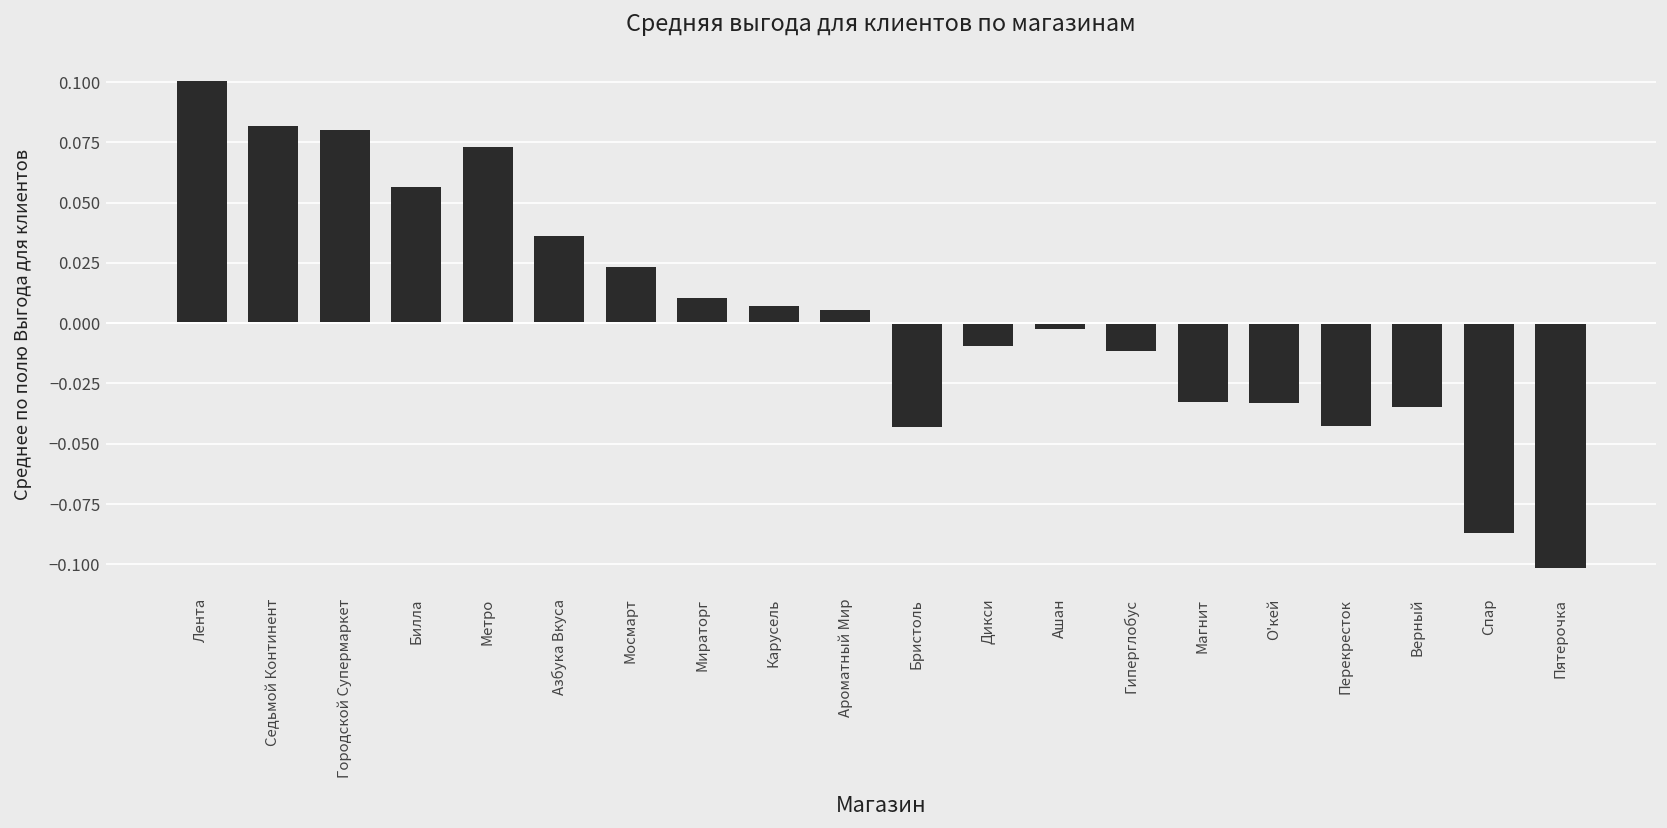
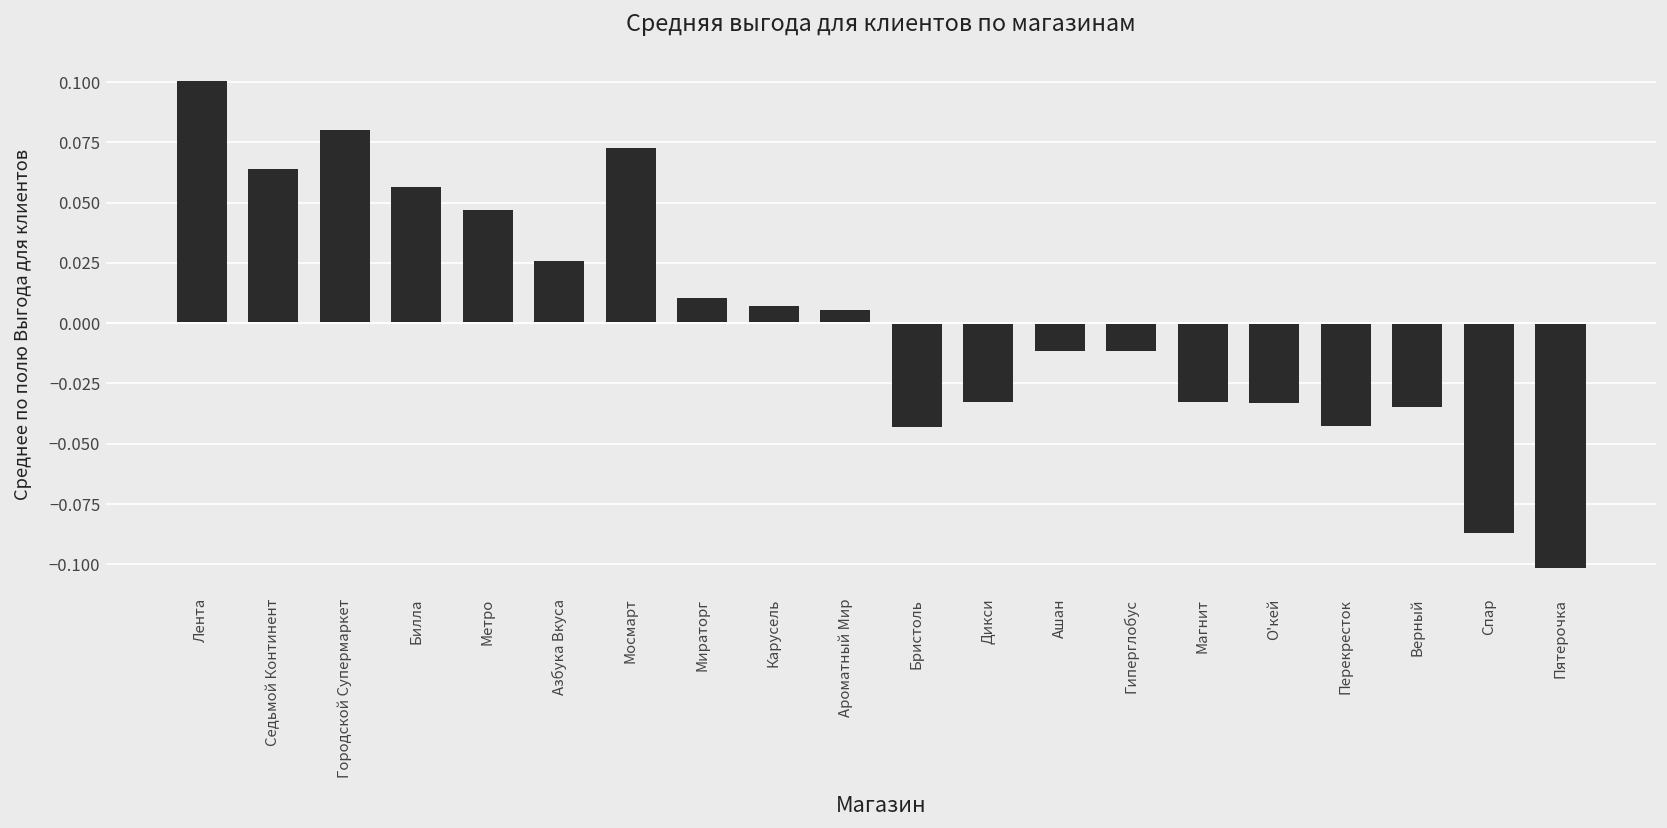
Седьмой Континент: 0.082 -> 0.064
Метро: 0.073 -> 0.047
Азбука Вкуса: 0.036 -> 0.026
Мосмарт: 0.023 -> 0.073
Дикси: -0.009 -> -0.033
Ашан: -0.002 -> -0.011
